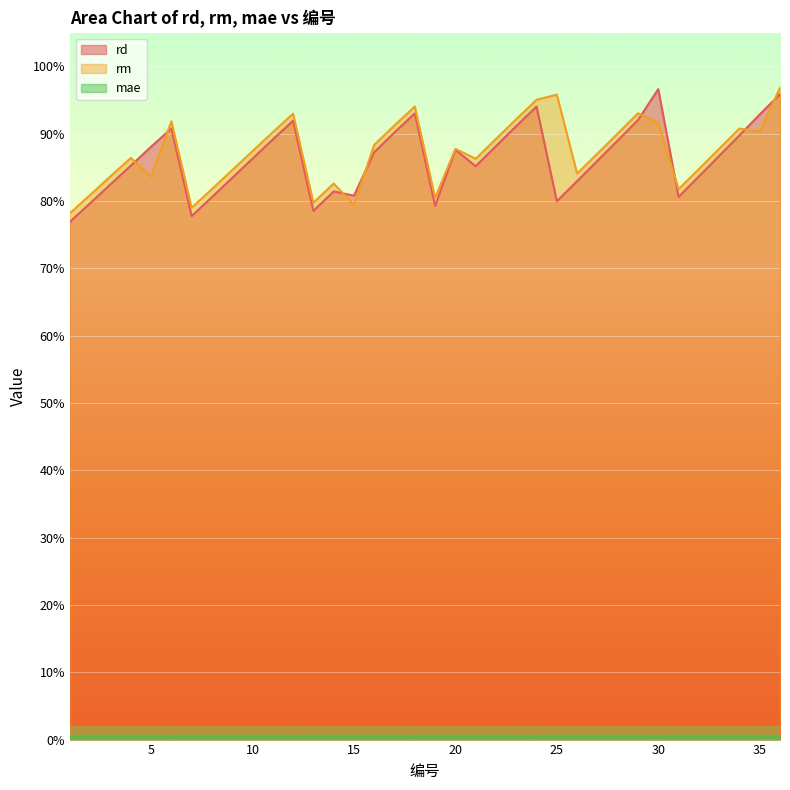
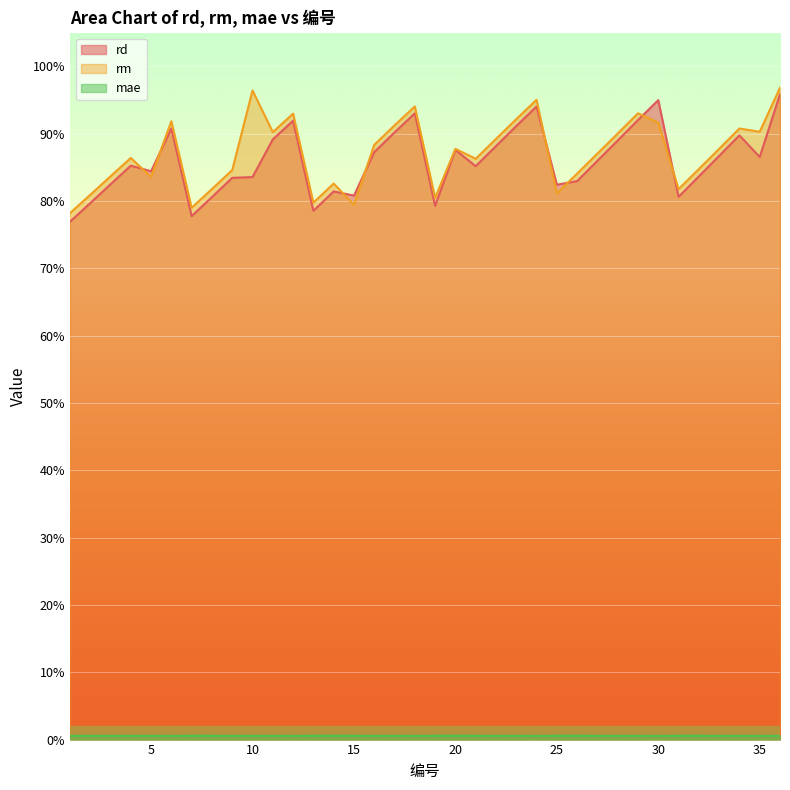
rd, 5: 88% -> 84%
rd, 10: 86% -> 84%
rm, 10: 87% -> 96%
rd, 25: 80% -> 82%
rm, 25: 96% -> 81%
rd, 30: 97% -> 95%
rd, 35: 93% -> 87%
